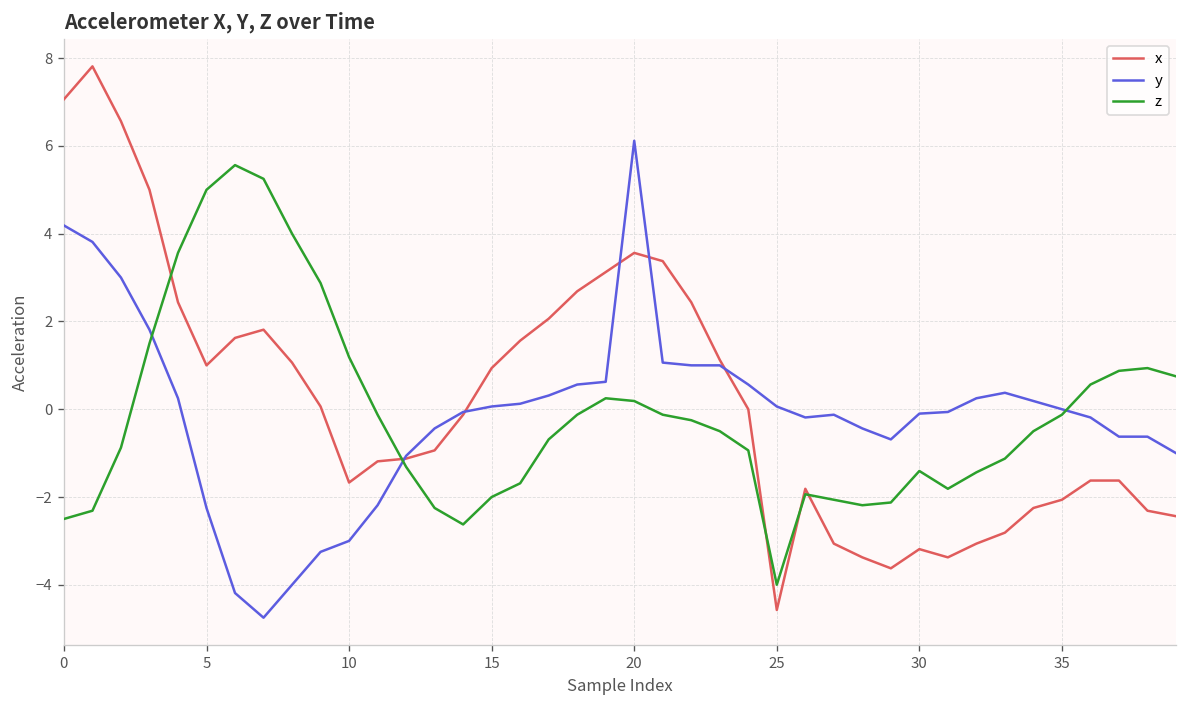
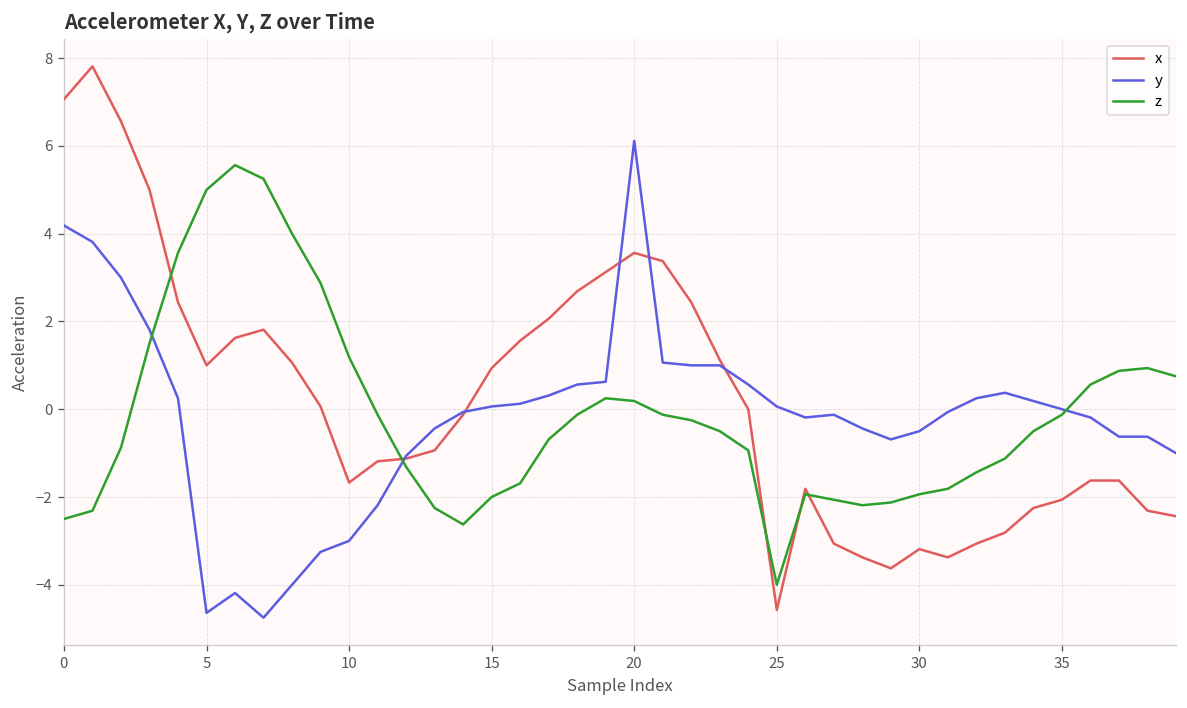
y, 5: -2.3 -> -4.6
y, 30: -0.1 -> -0.5
z, 30: -1.4 -> -1.9
